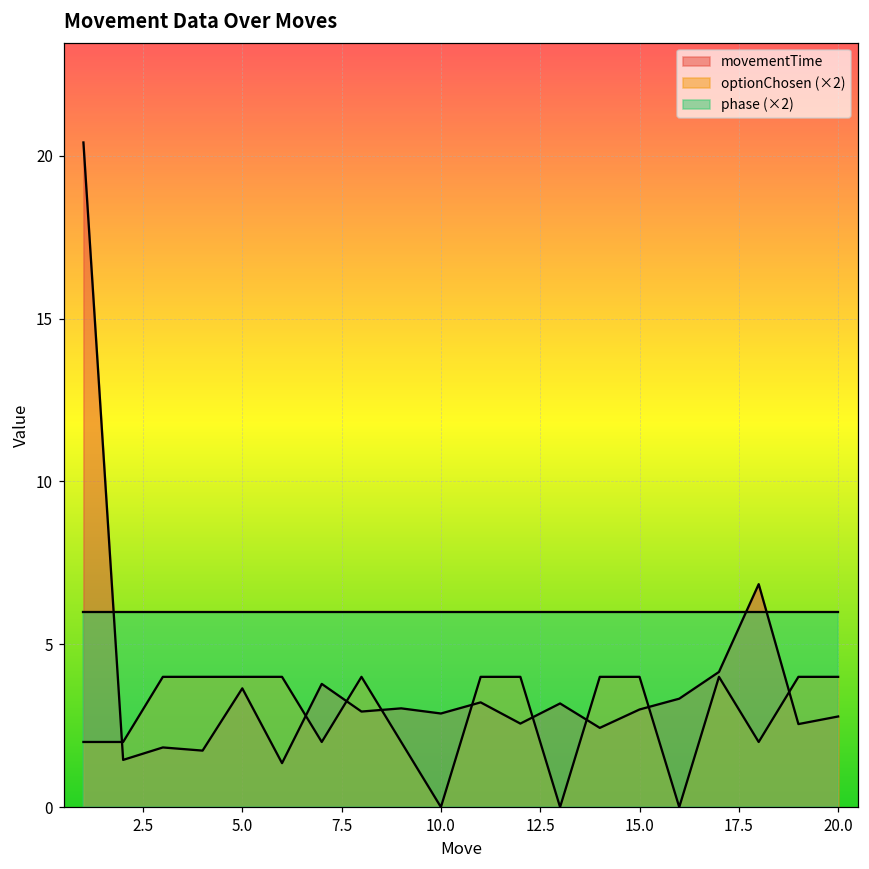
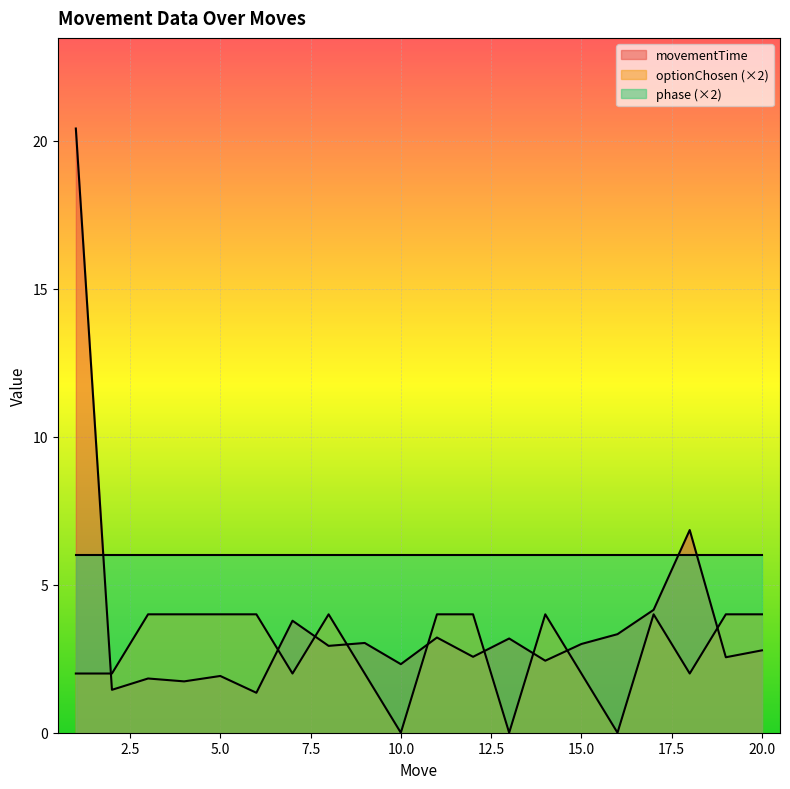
movementTime, 5.0: 3.6 -> 1.9
movementTime, 10.0: 2.9 -> 2.3
optionChosen (×2), 15.0: 4.0 -> 2.0
